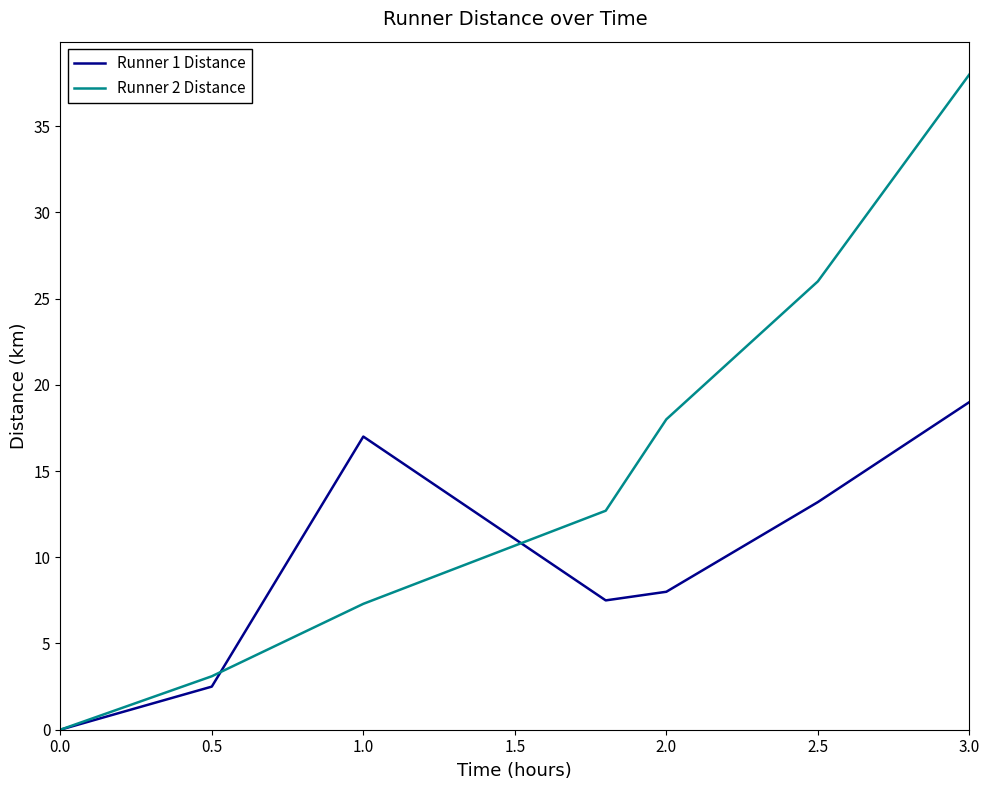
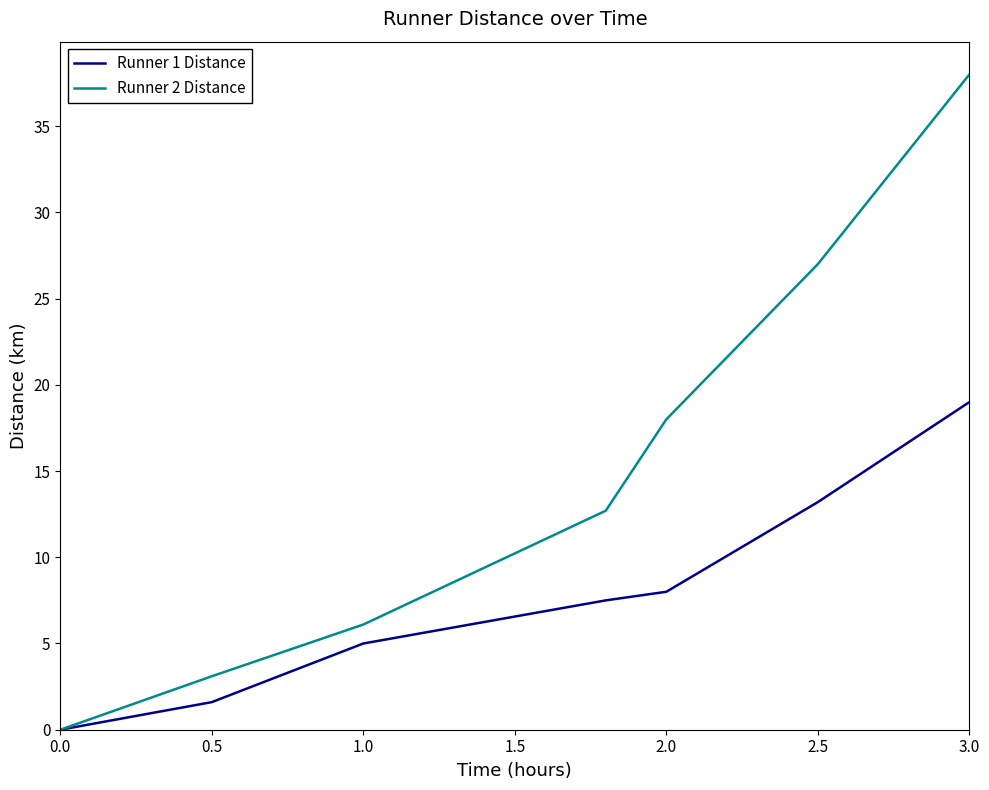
Runner 1 Distance, 0.5: 2.5 -> 1.6
Runner 1 Distance, 1.0: 17 -> 5
Runner 2 Distance, 1.0: 7.3 -> 6.1
Runner 2 Distance, 2.5: 26 -> 27
